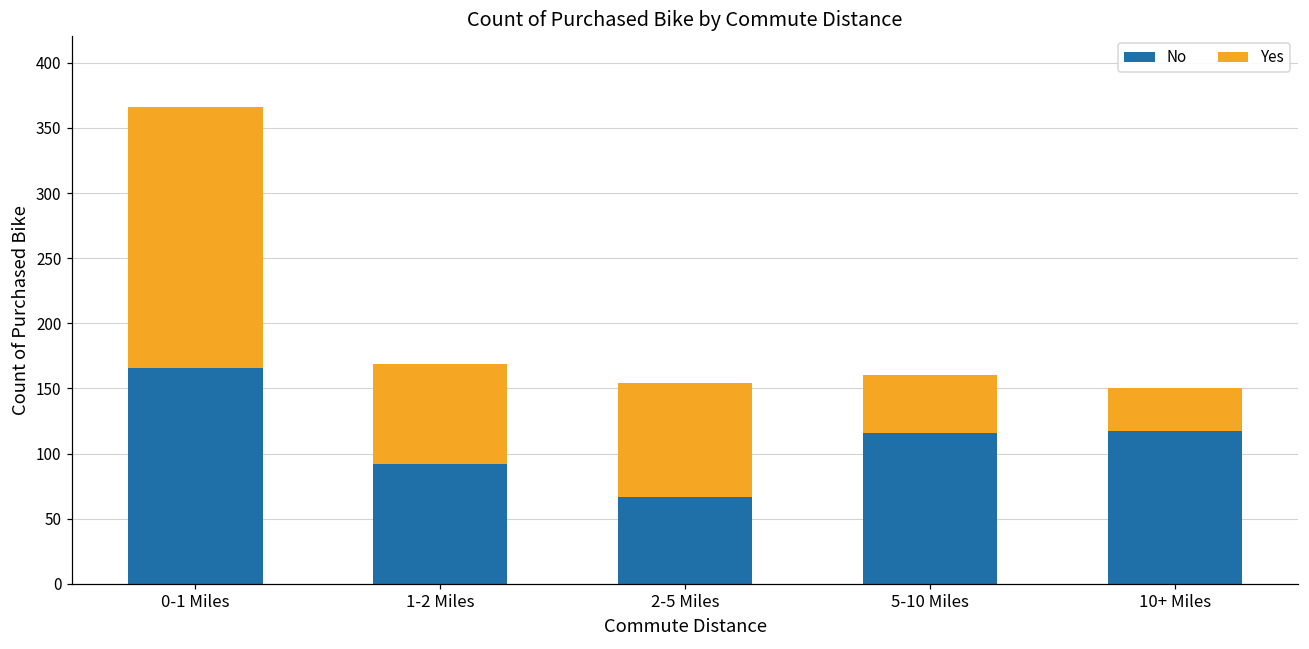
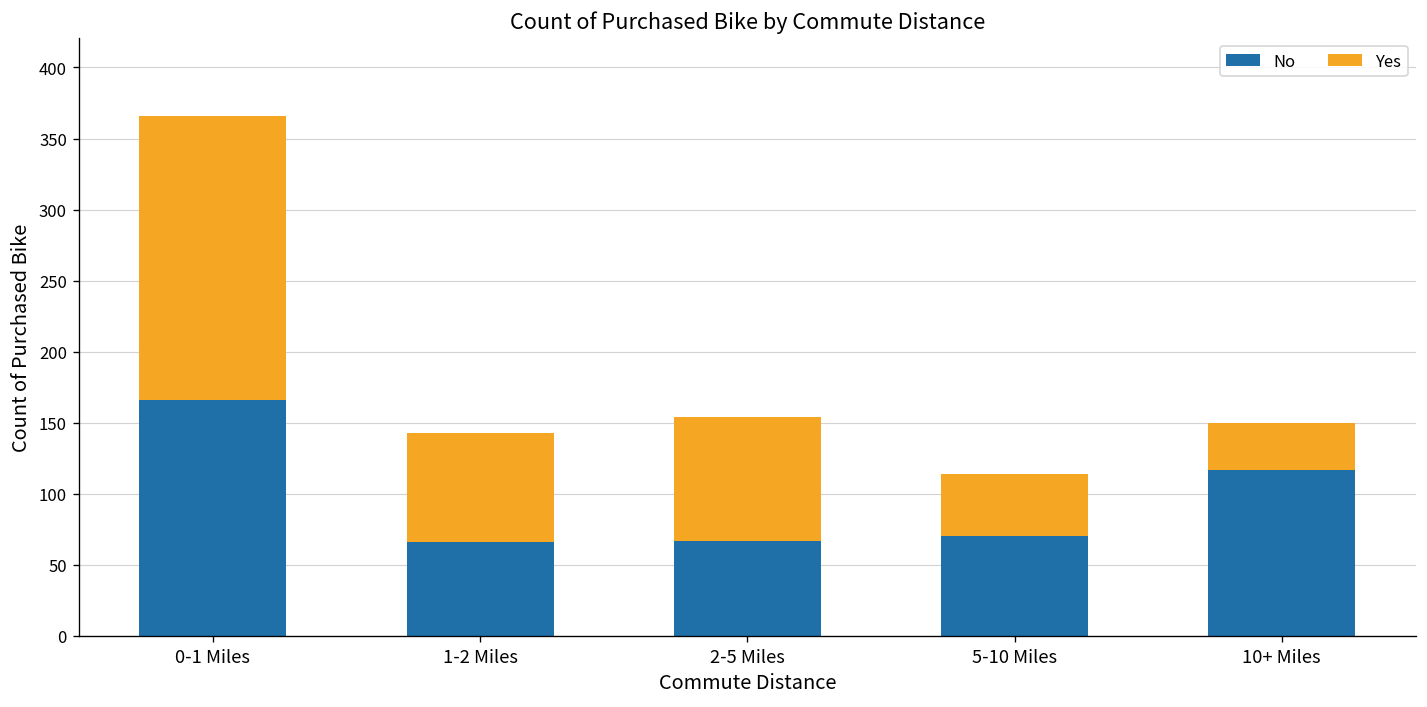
No, 1-2 Miles: 92 -> 66
No, 5-10 Miles: 116 -> 70
